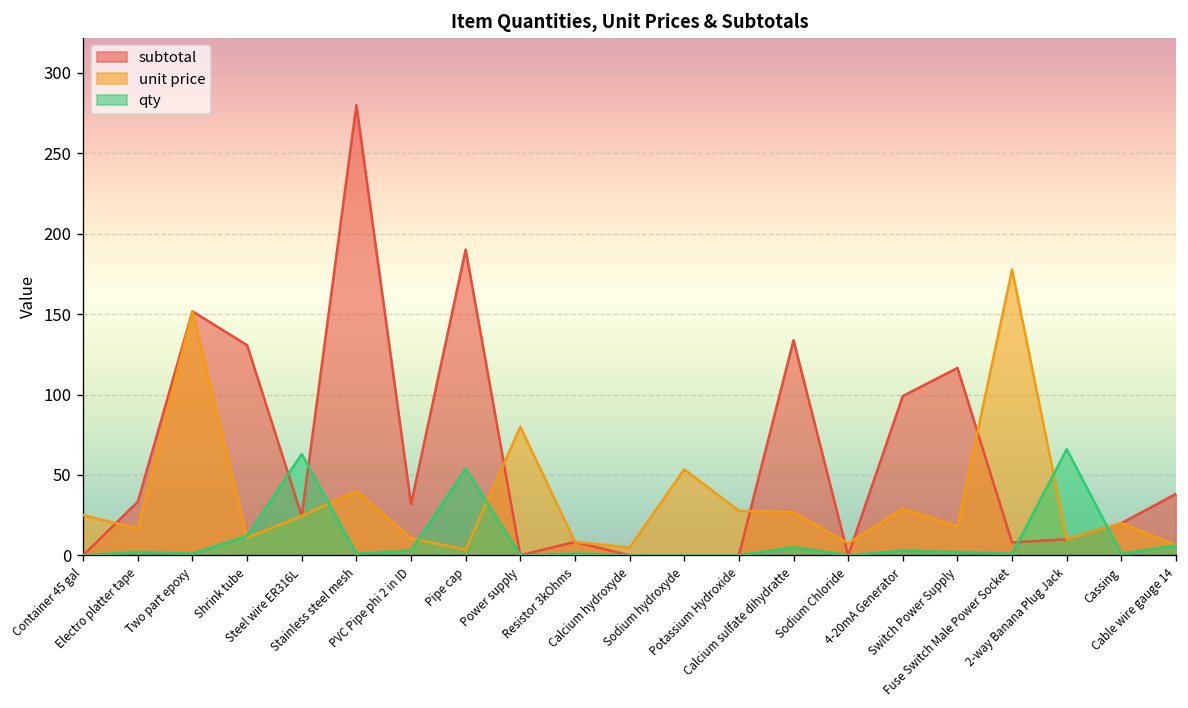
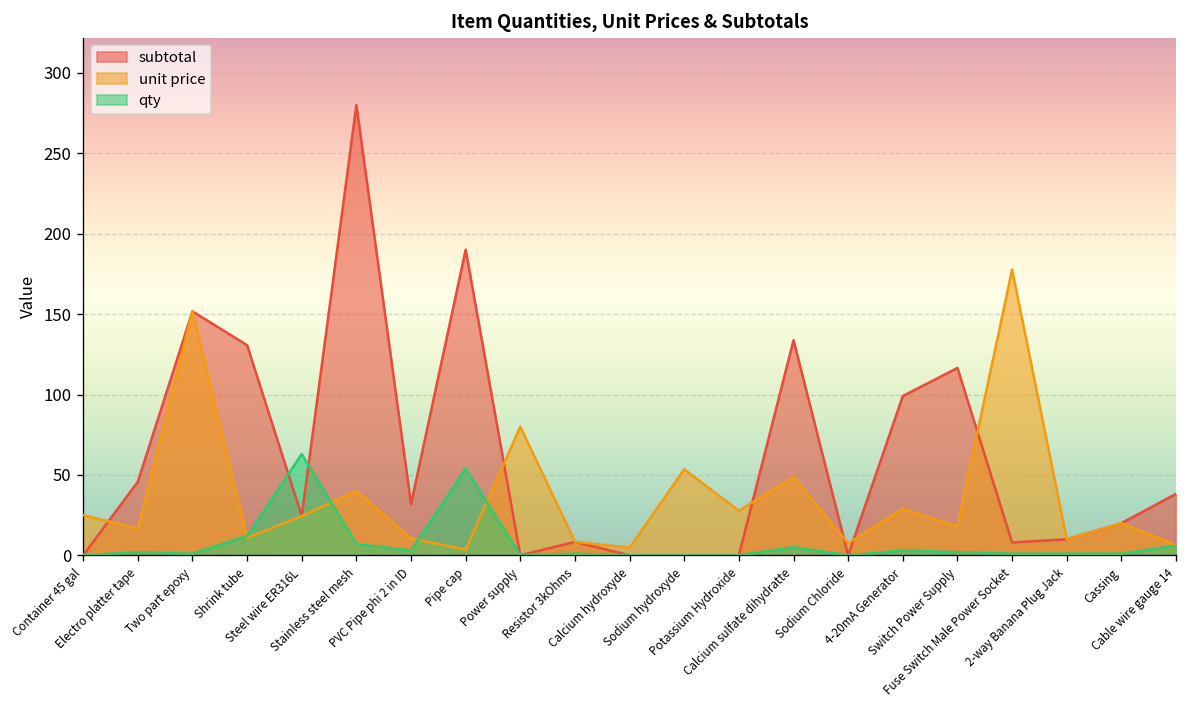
subtotal, Electro platter tape: 33 -> 46
qty, Stainless steel mesh: 1 -> 7
unit price, Calcium sulfate dihydratte: 27 -> 49
qty, 2-way Banana Plug Jack: 66 -> 1
